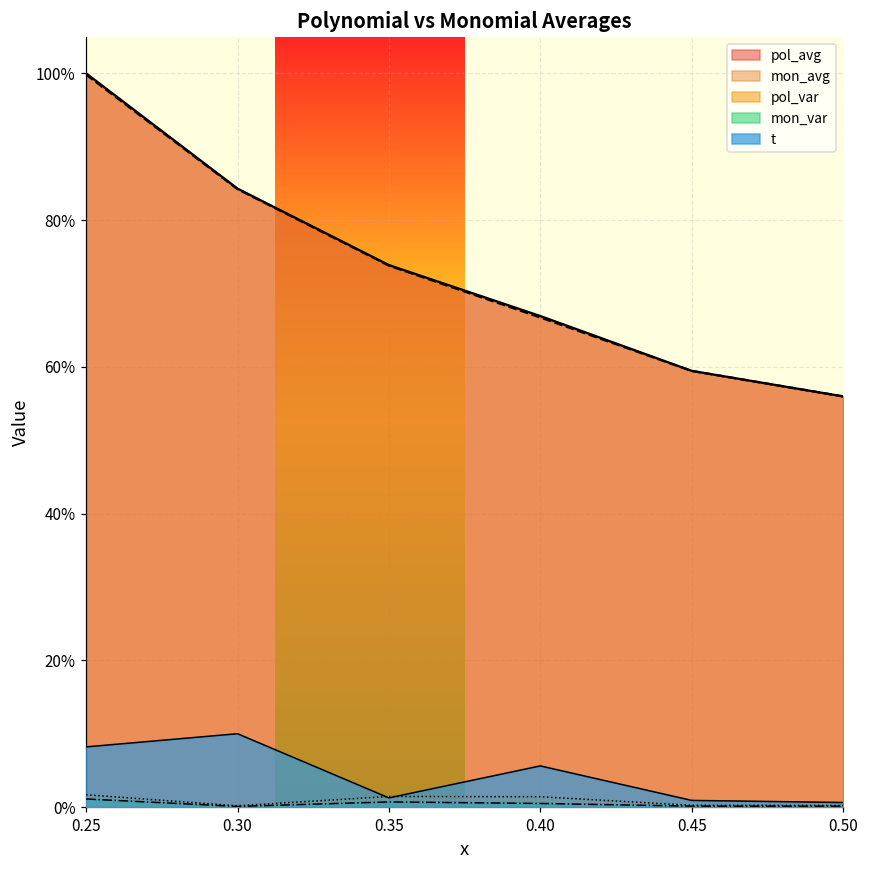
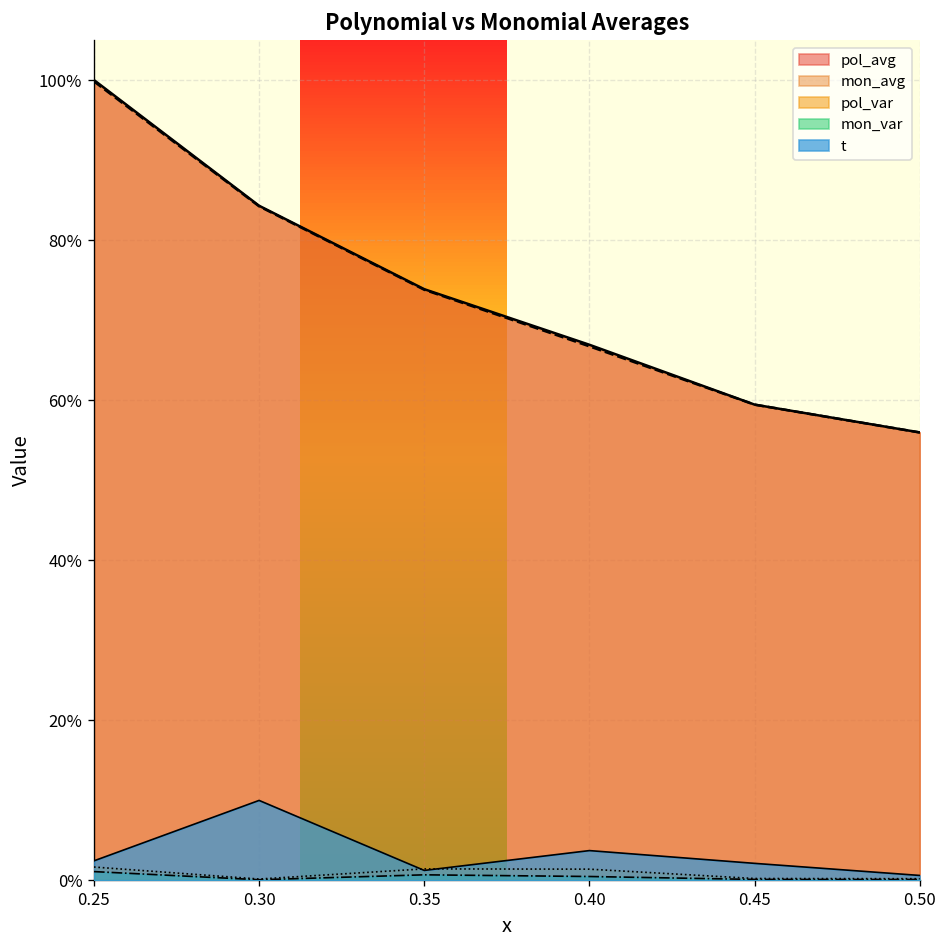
t, 0.25: 8% -> 2%
t, 0.40: 6% -> 4%
t, 0.45: 1% -> 2%
